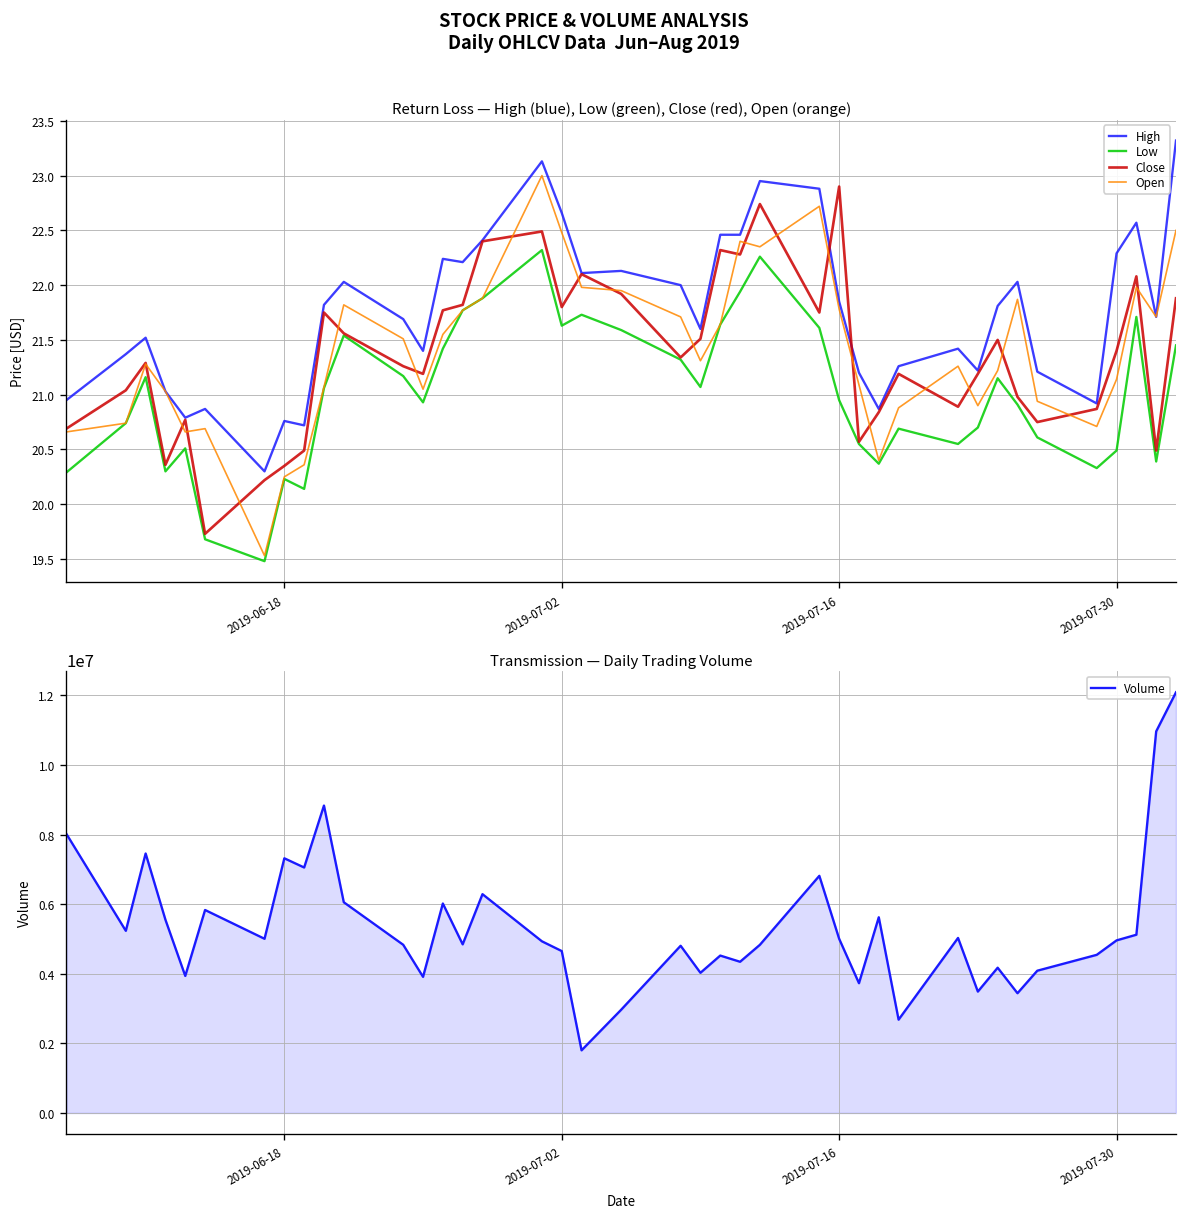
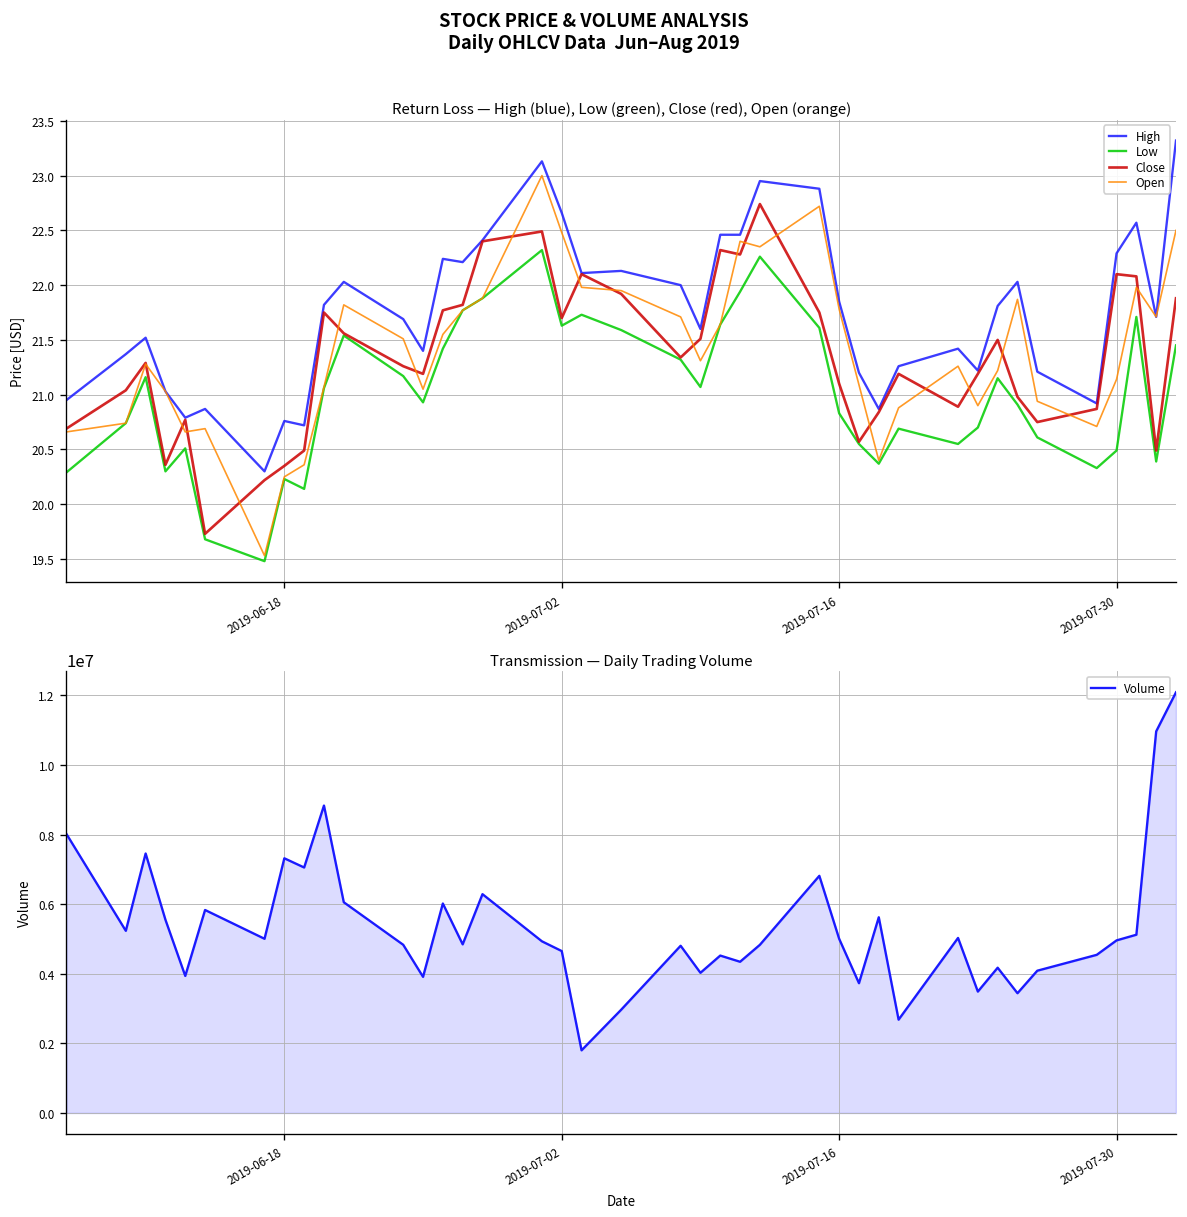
Return Loss — High (blue), Low (green), Close (red), Open (orange), Close, 2019-07-02: 21.8 -> 21.7
Return Loss — High (blue), Low (green), Close (red), Open (orange), Low, 2019-07-16: 21.0 -> 20.8
Return Loss — High (blue), Low (green), Close (red), Open (orange), Close, 2019-07-16: 22.9 -> 21.1
Return Loss — High (blue), Low (green), Close (red), Open (orange), Close, 2019-07-30: 21.4 -> 22.1
